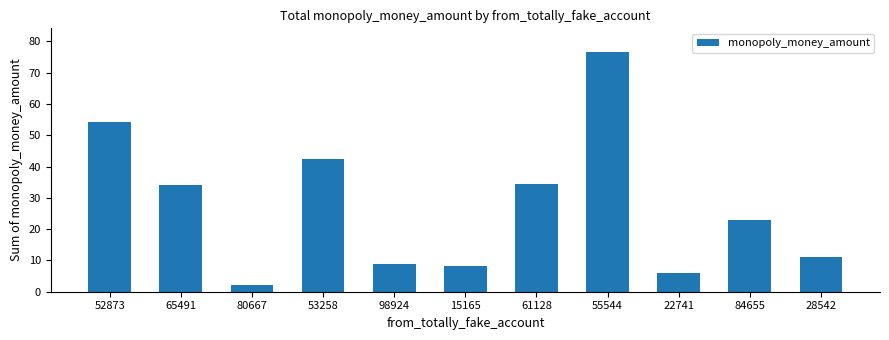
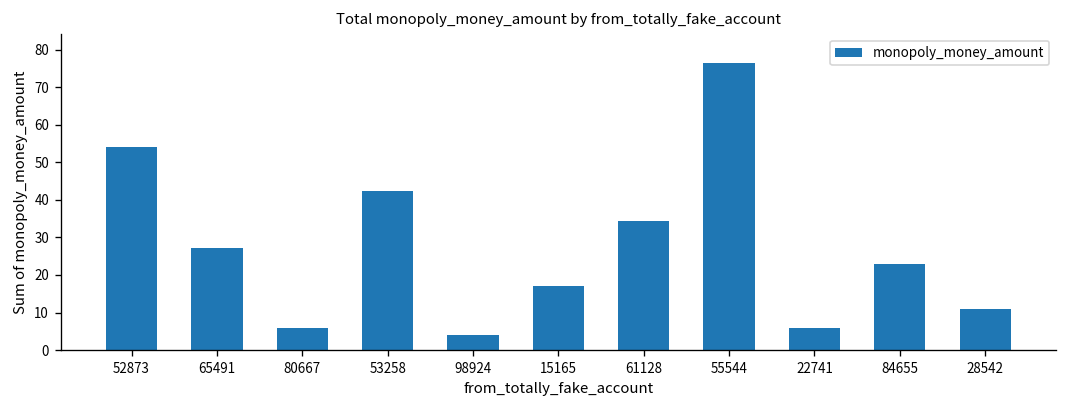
65491: 34 -> 27
80667: 2 -> 6
98924: 9 -> 4
15165: 8 -> 17
